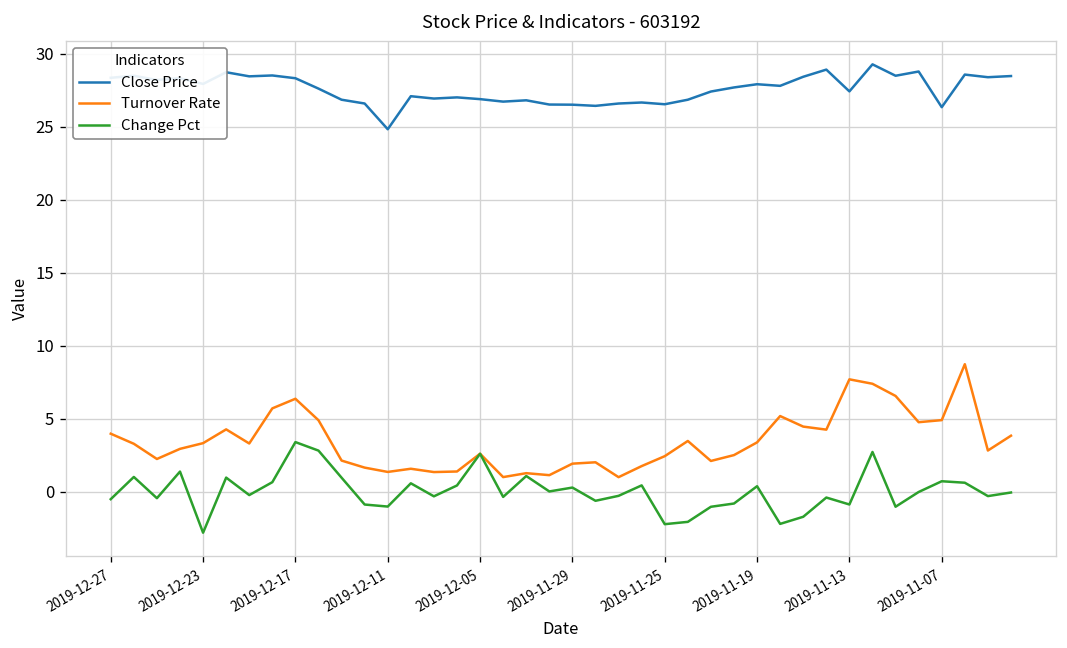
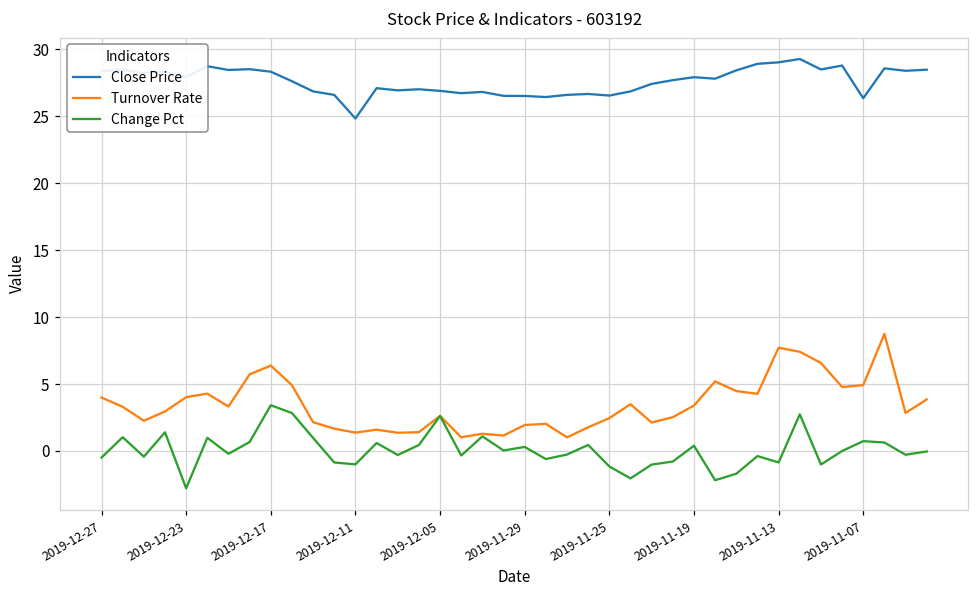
Turnover Rate, 2019-12-23: 3.3 -> 4.0
Change Pct, 2019-11-25: -2.2 -> -1.2
Close Price, 2019-11-13: 27.4 -> 29.0
